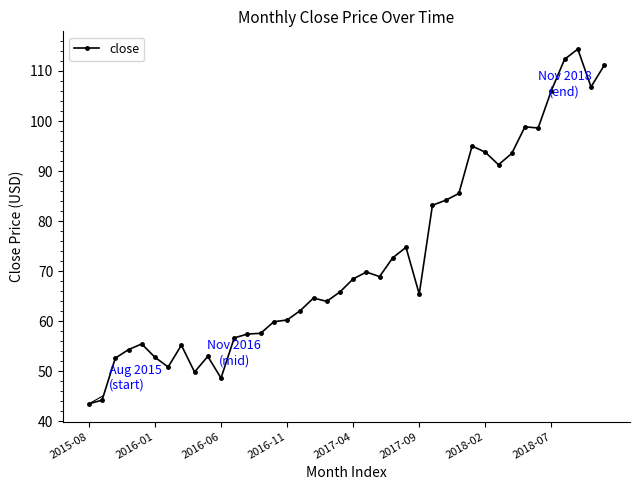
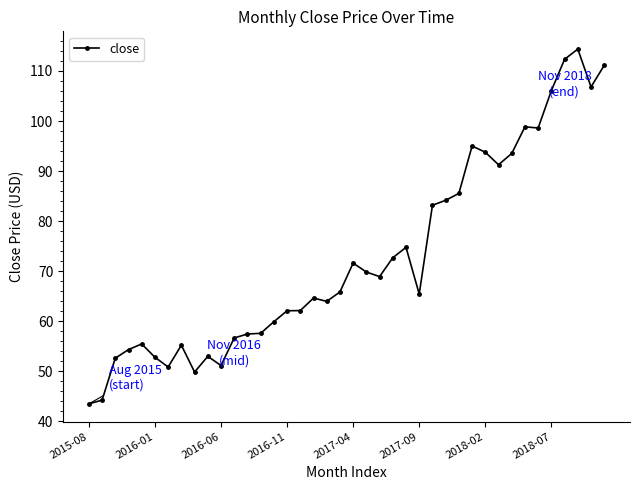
2016-06: 49 -> 51
2016-11: 60 -> 62
2017-04: 68 -> 72
